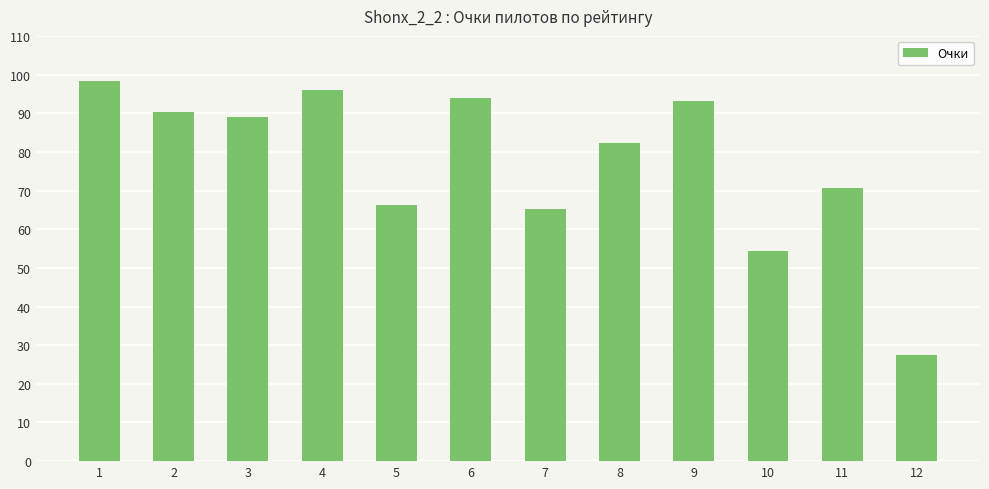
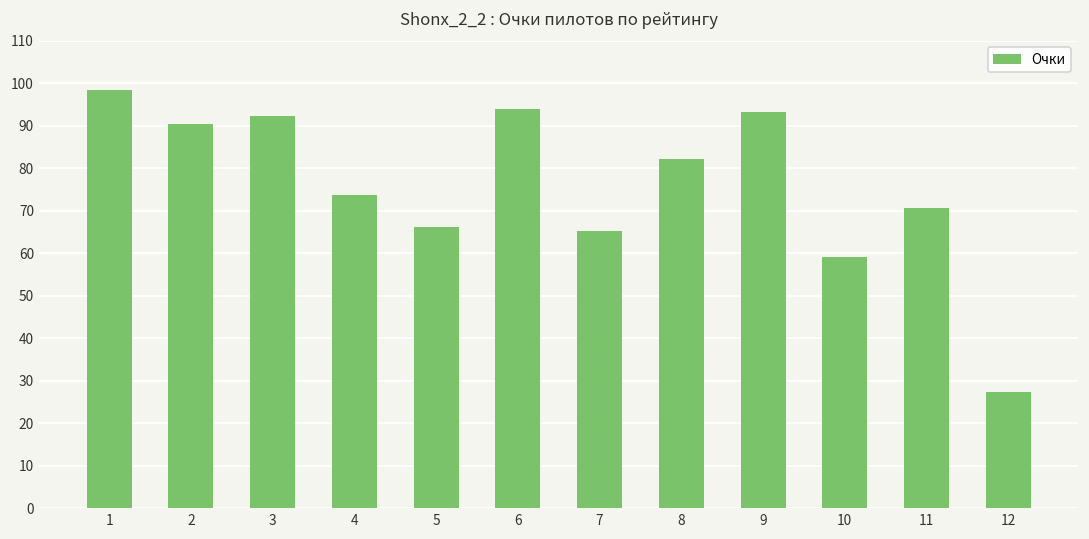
3: 89 -> 92
4: 96 -> 74
10: 54 -> 59
